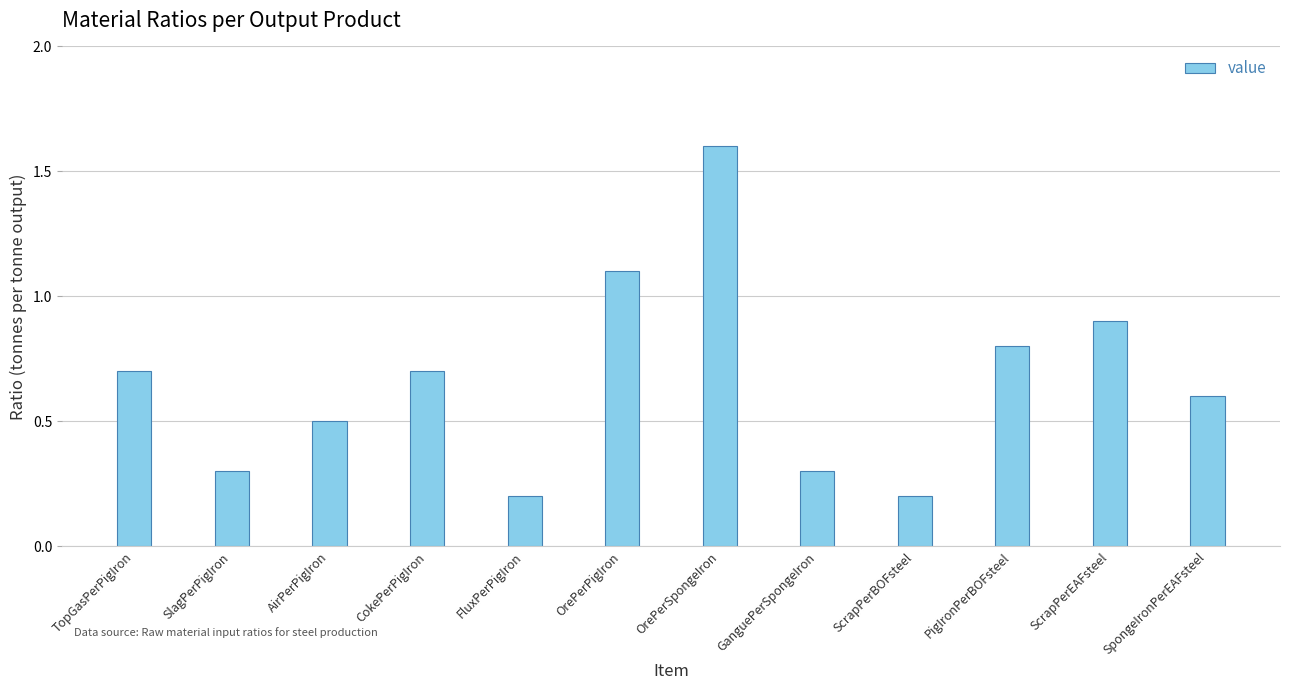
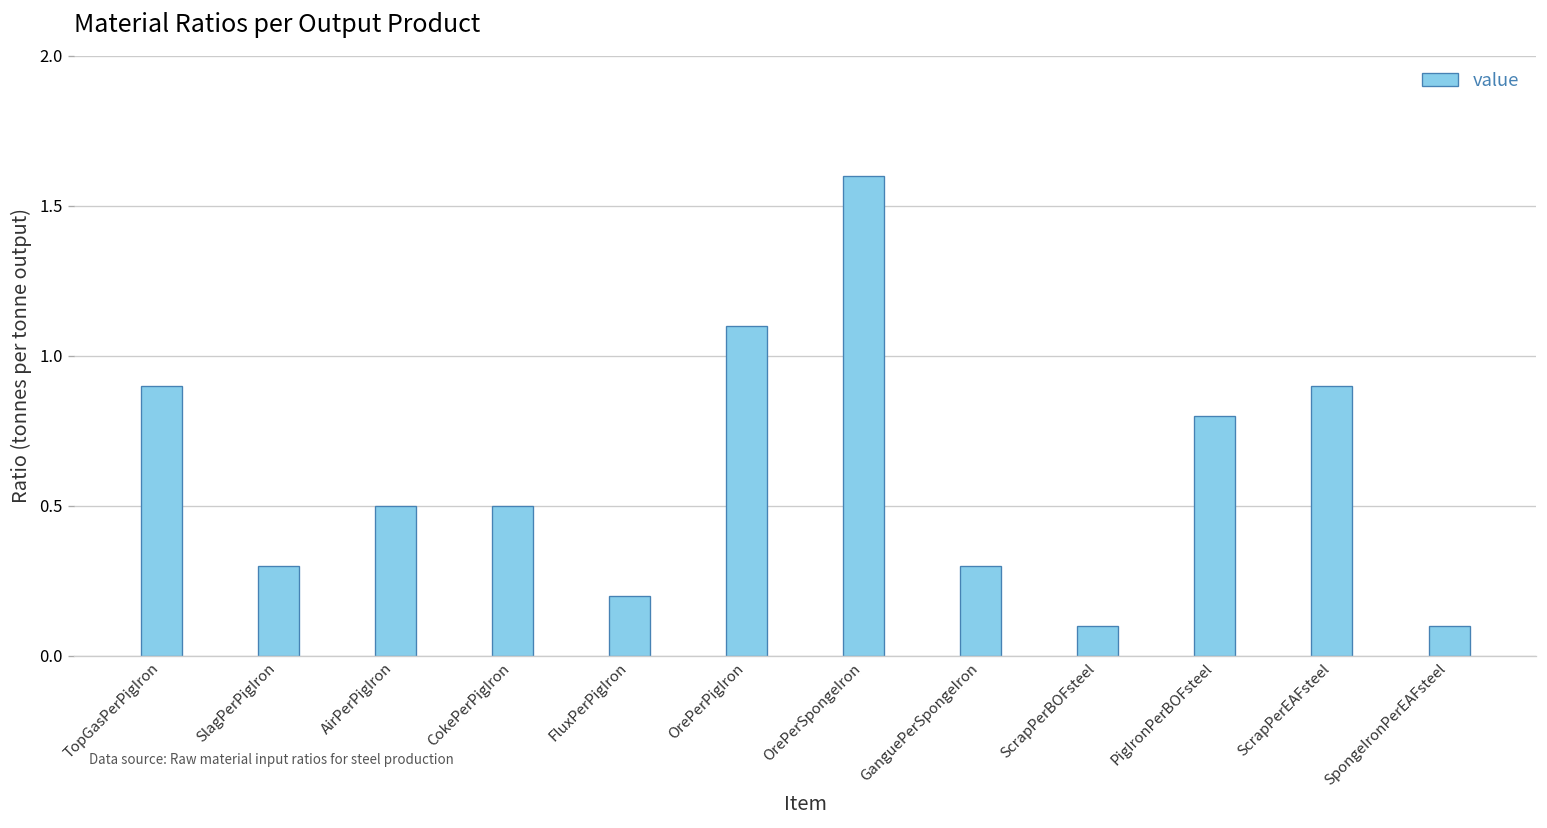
TopGasPerPigIron: 0.7 -> 0.9
CokePerPigIron: 0.7 -> 0.5
ScrapPerBOFsteel: 0.2 -> 0.1
SpongeIronPerEAFsteel: 0.6 -> 0.1
